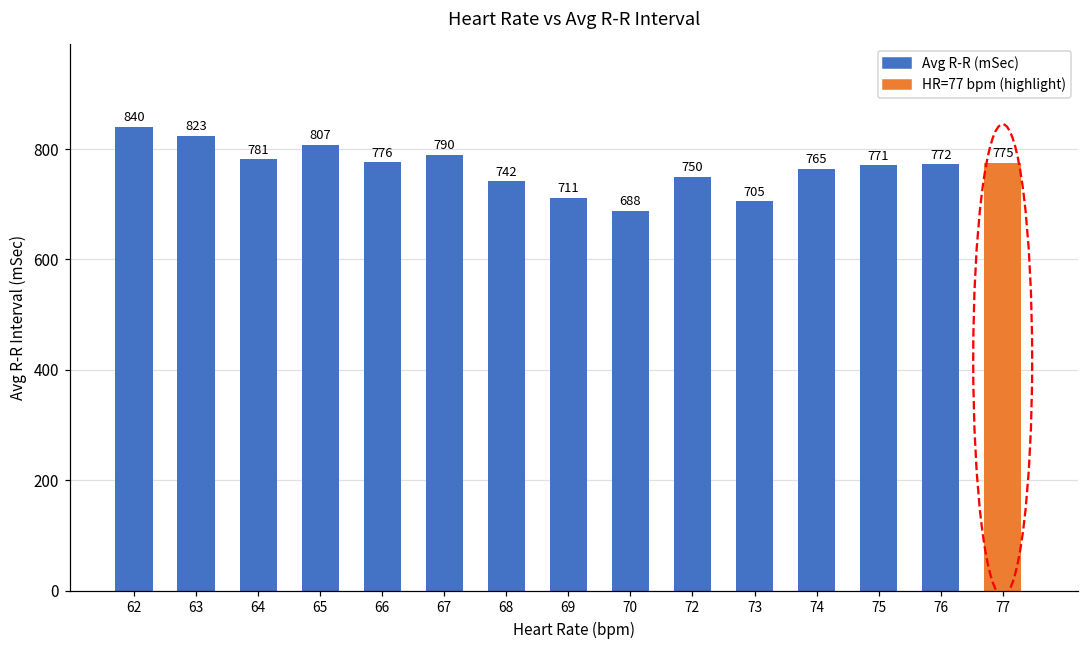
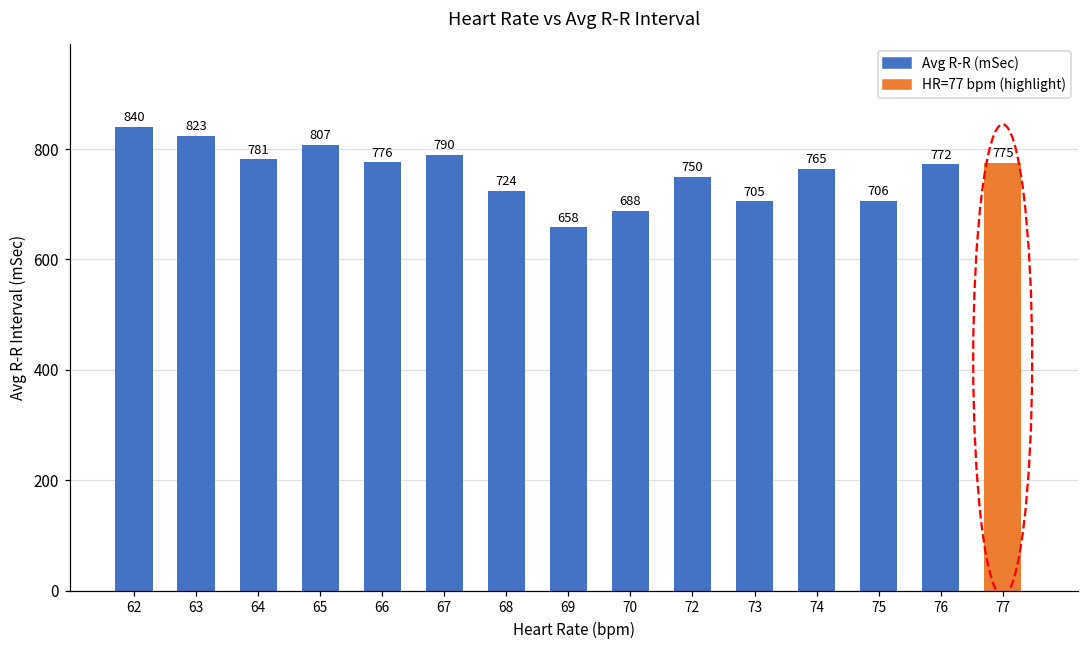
68: 742 -> 724
69: 711 -> 658
75: 771 -> 706
